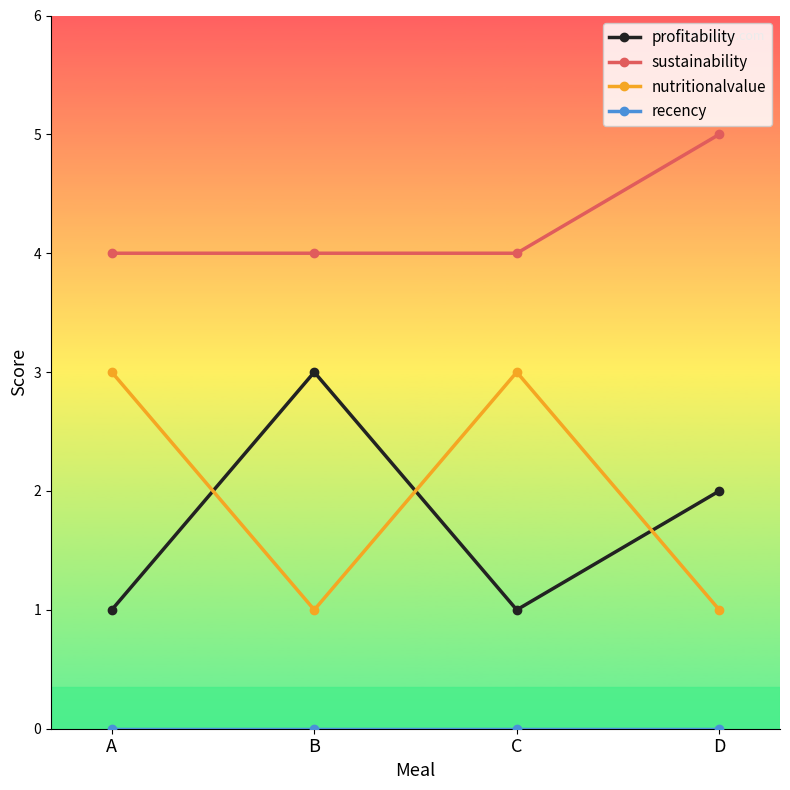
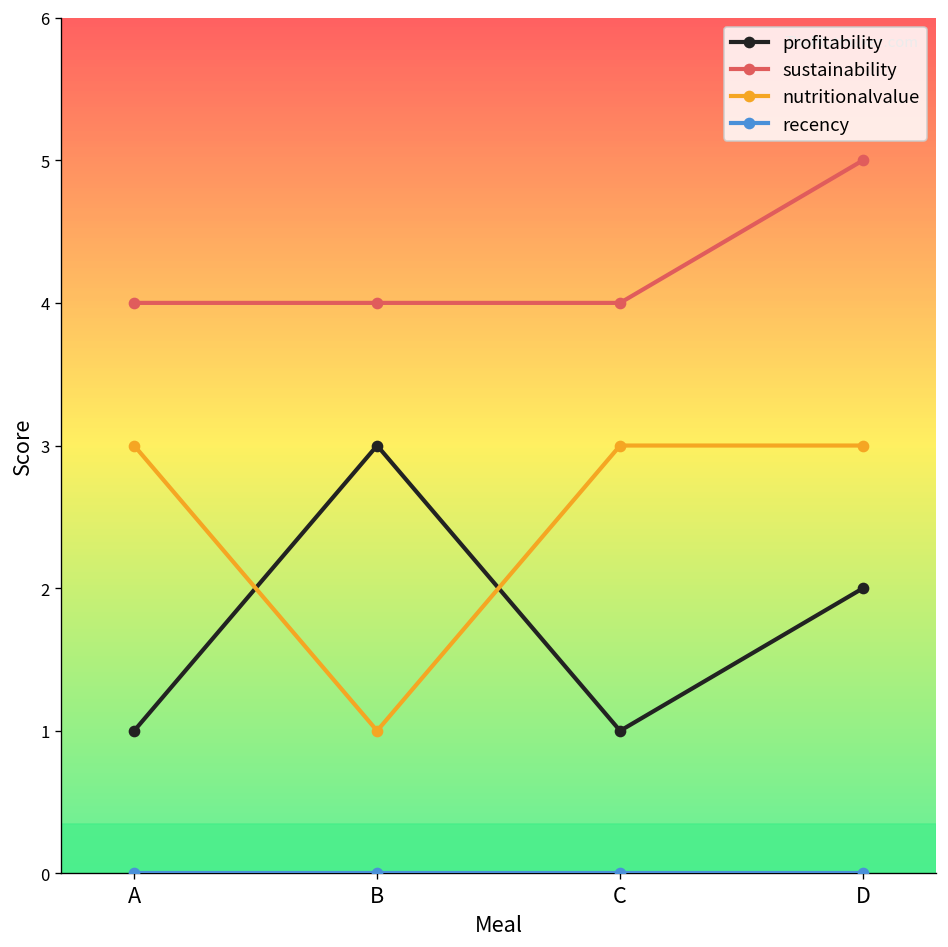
nutritionalvalue, D: 1 -> 3
